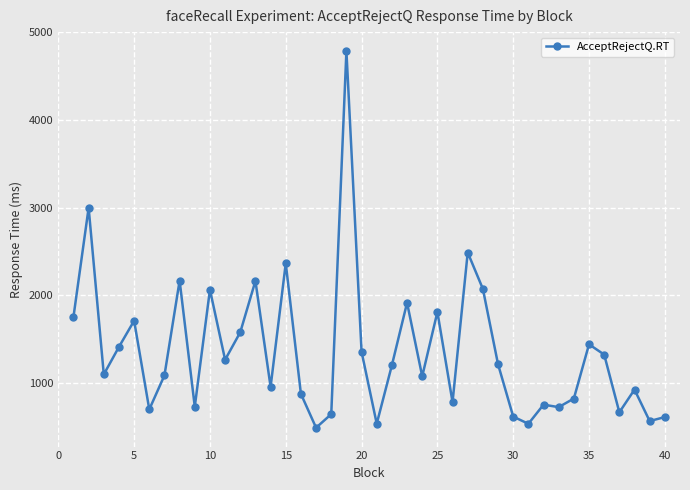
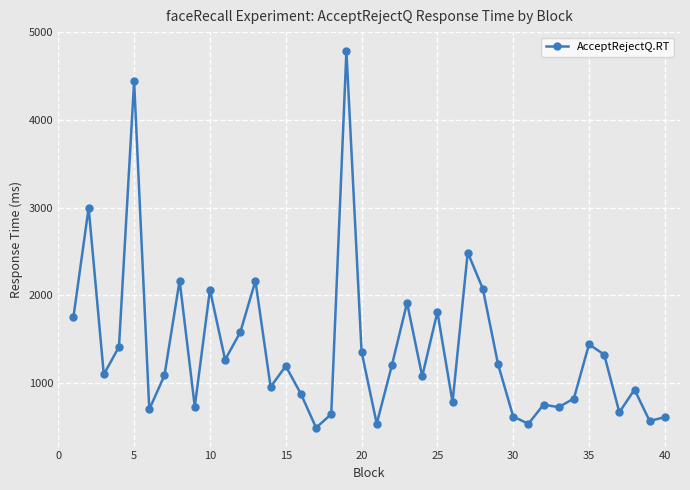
5: 1700 -> 4400
15: 2400 -> 1200
